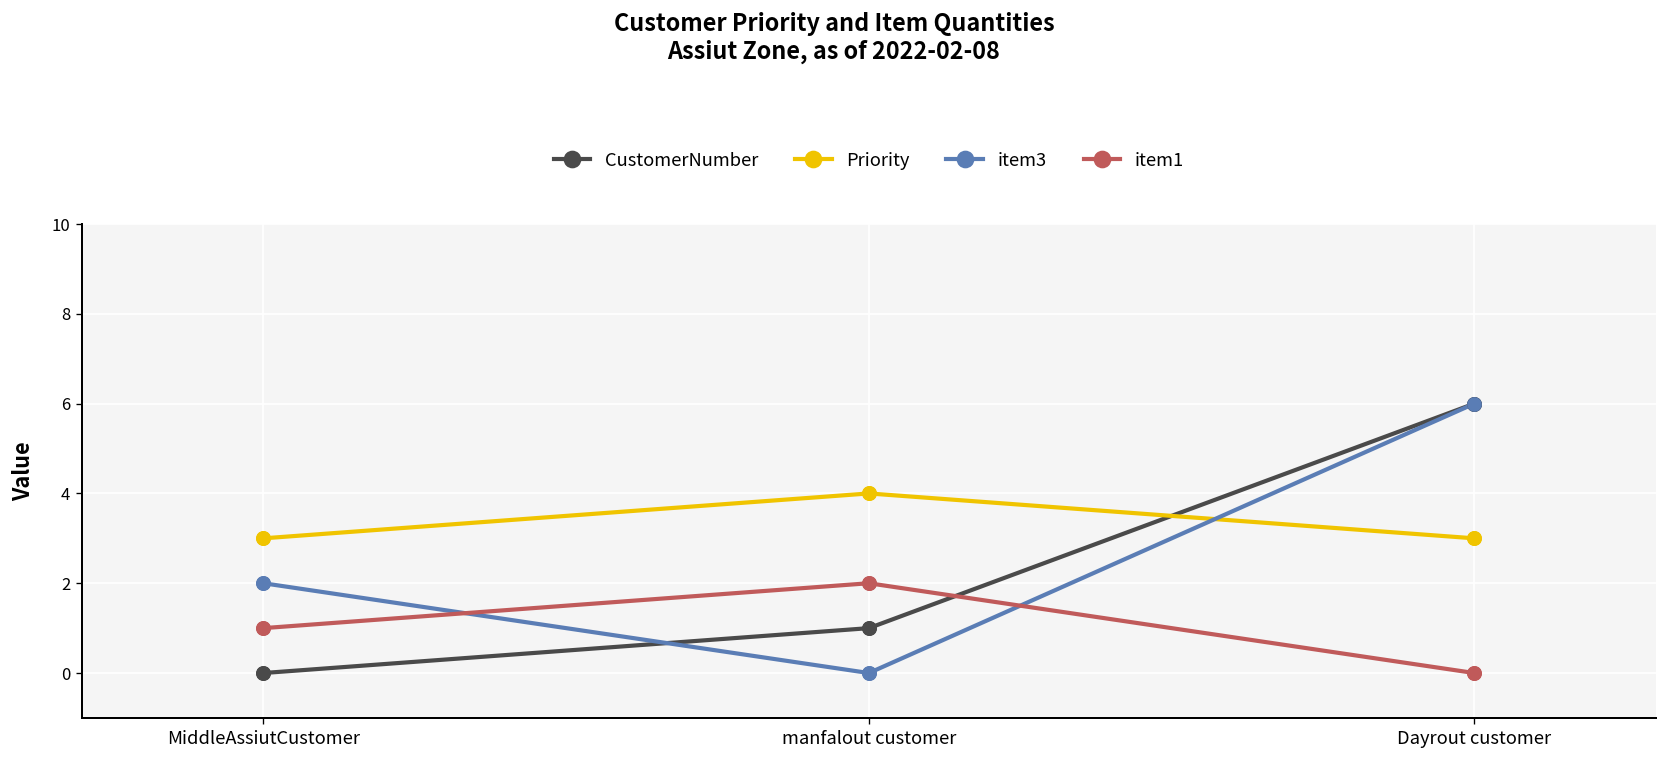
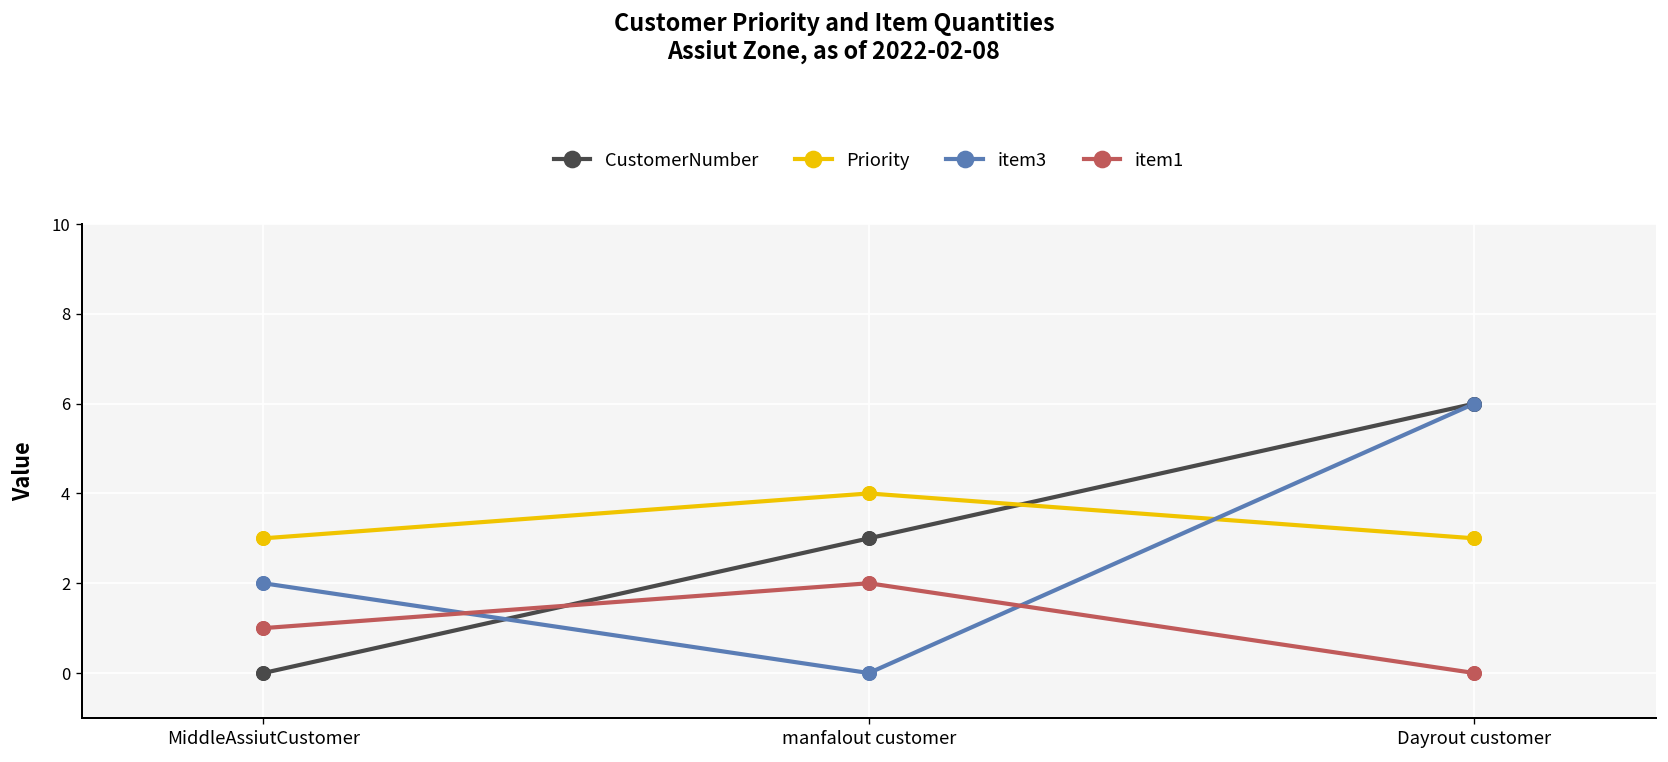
CustomerNumber, manfalout customer: 1 -> 3
